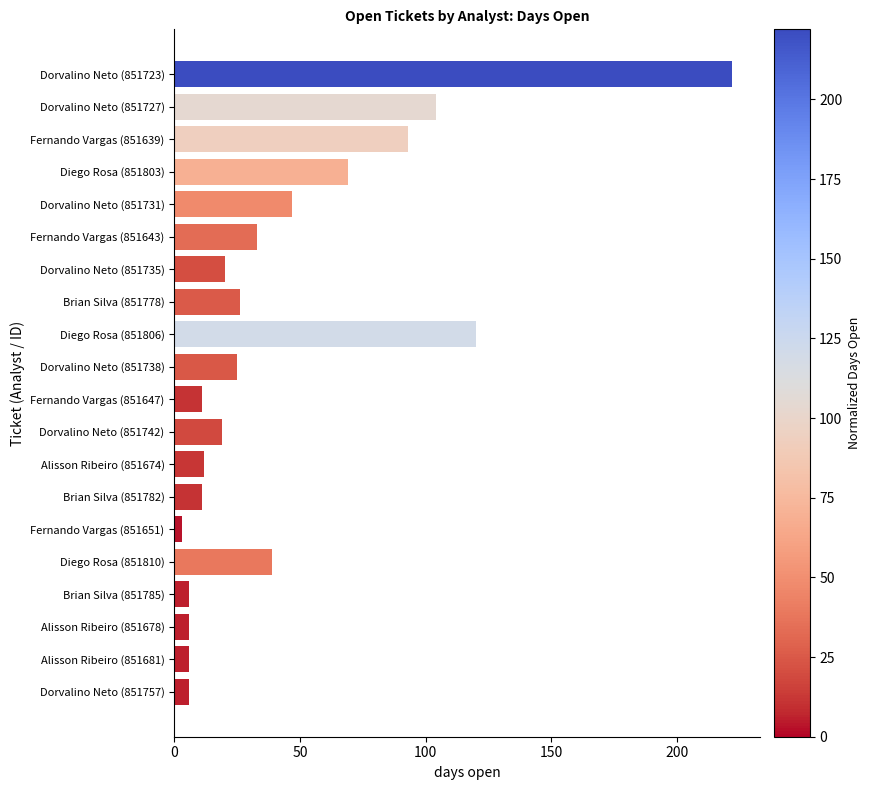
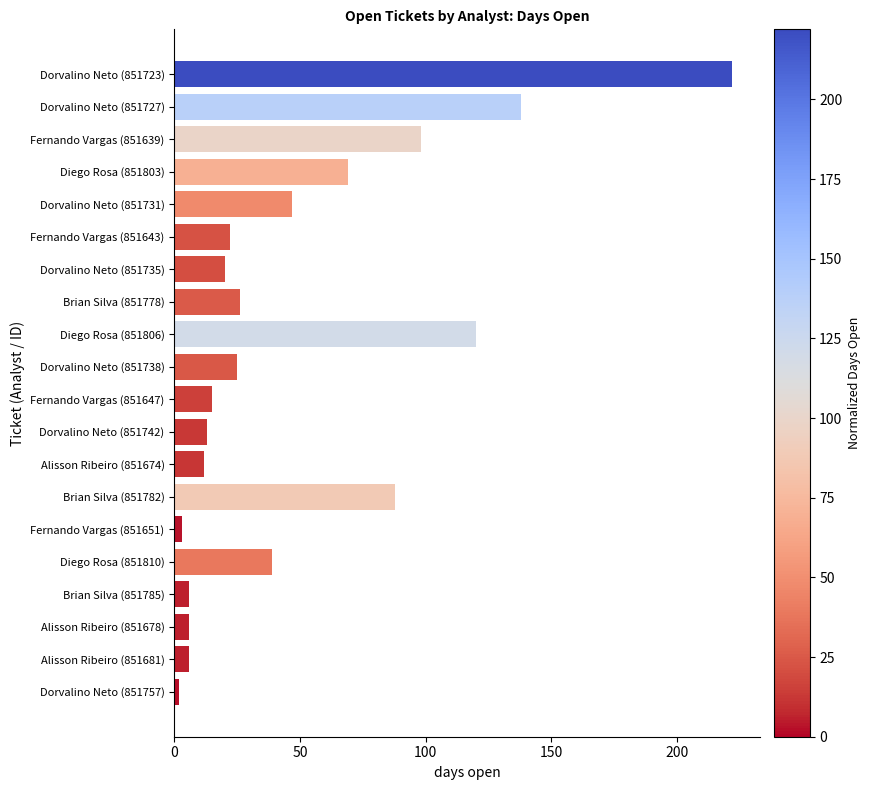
Dorvalino Neto (851727): 104 -> 138
Fernando Vargas (851639): 93 -> 98
Fernando Vargas (851643): 33 -> 22
Fernando Vargas (851647): 11 -> 15
Dorvalino Neto (851742): 19 -> 13
Brian Silva (851782): 11 -> 88
Dorvalino Neto (851757): 6 -> 2
